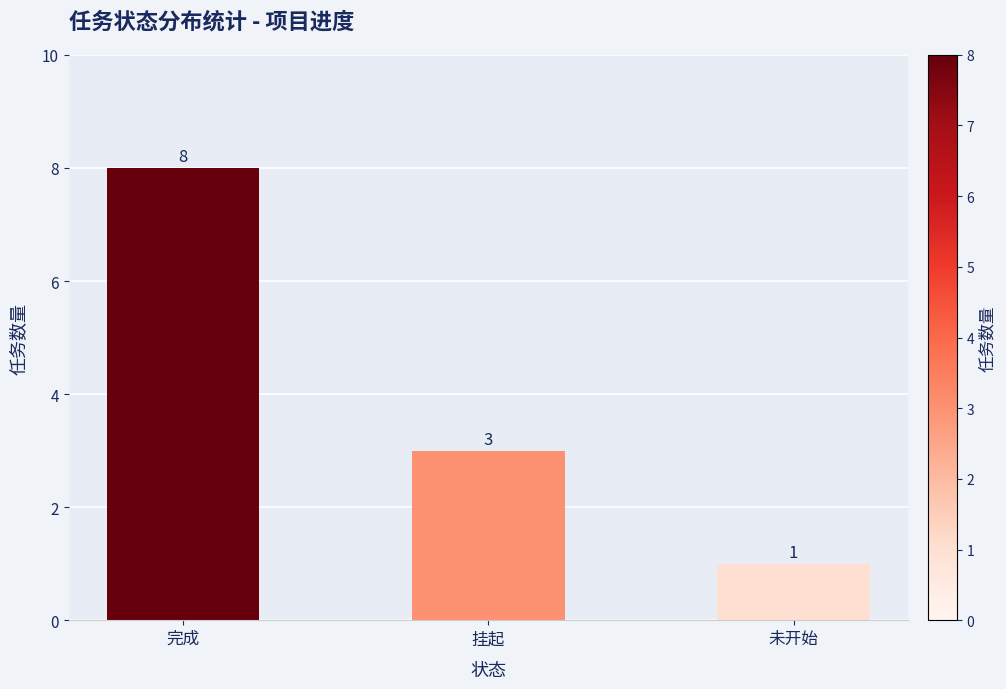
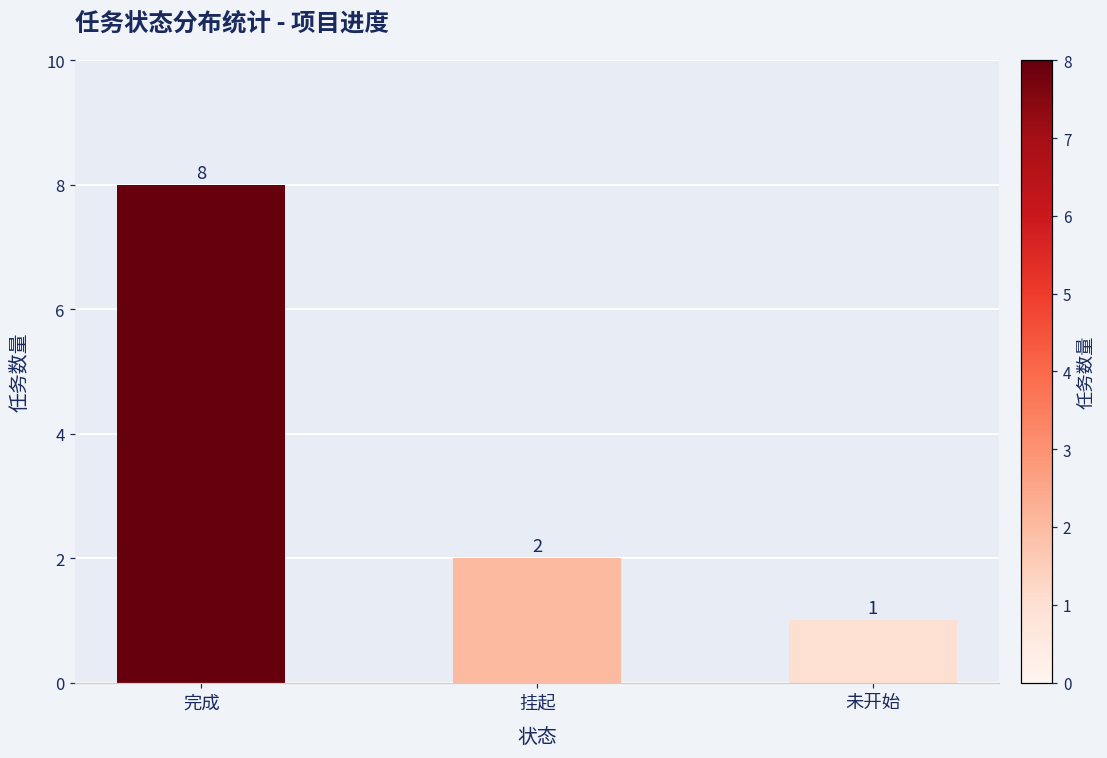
挂起: 3 -> 2
